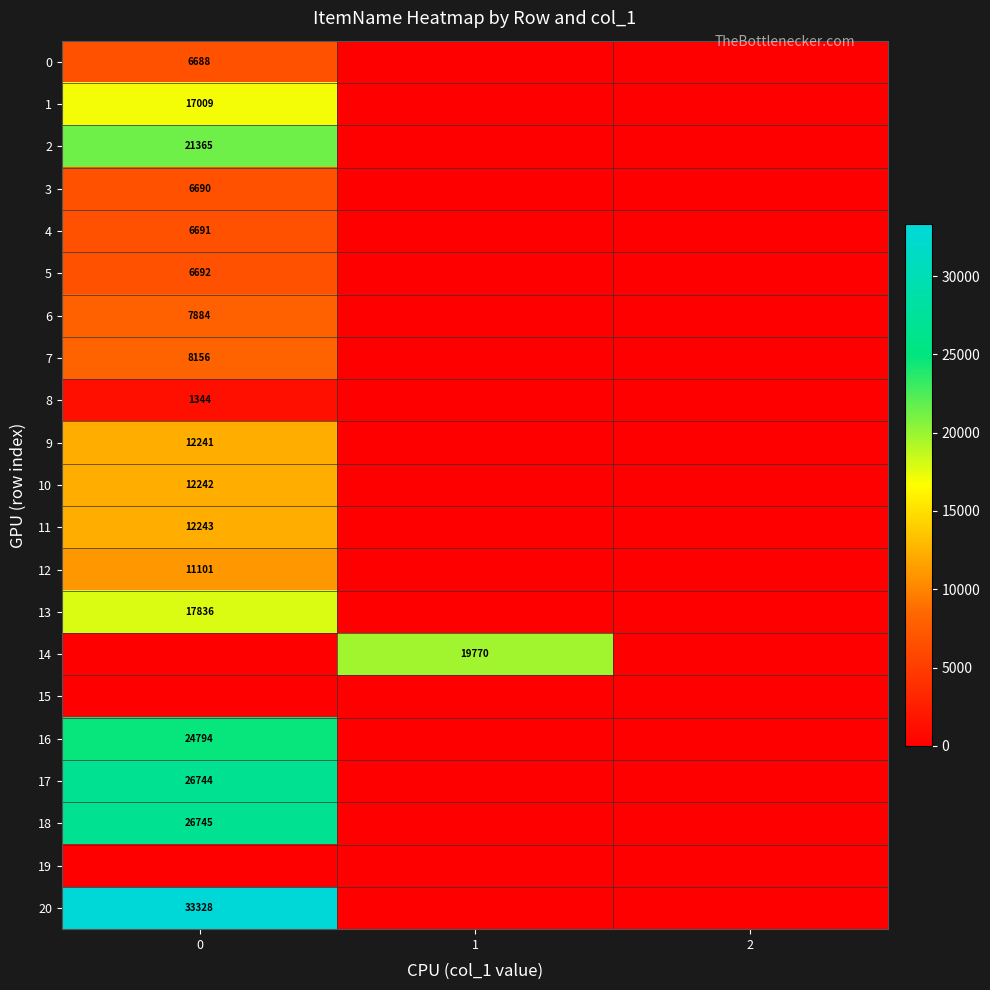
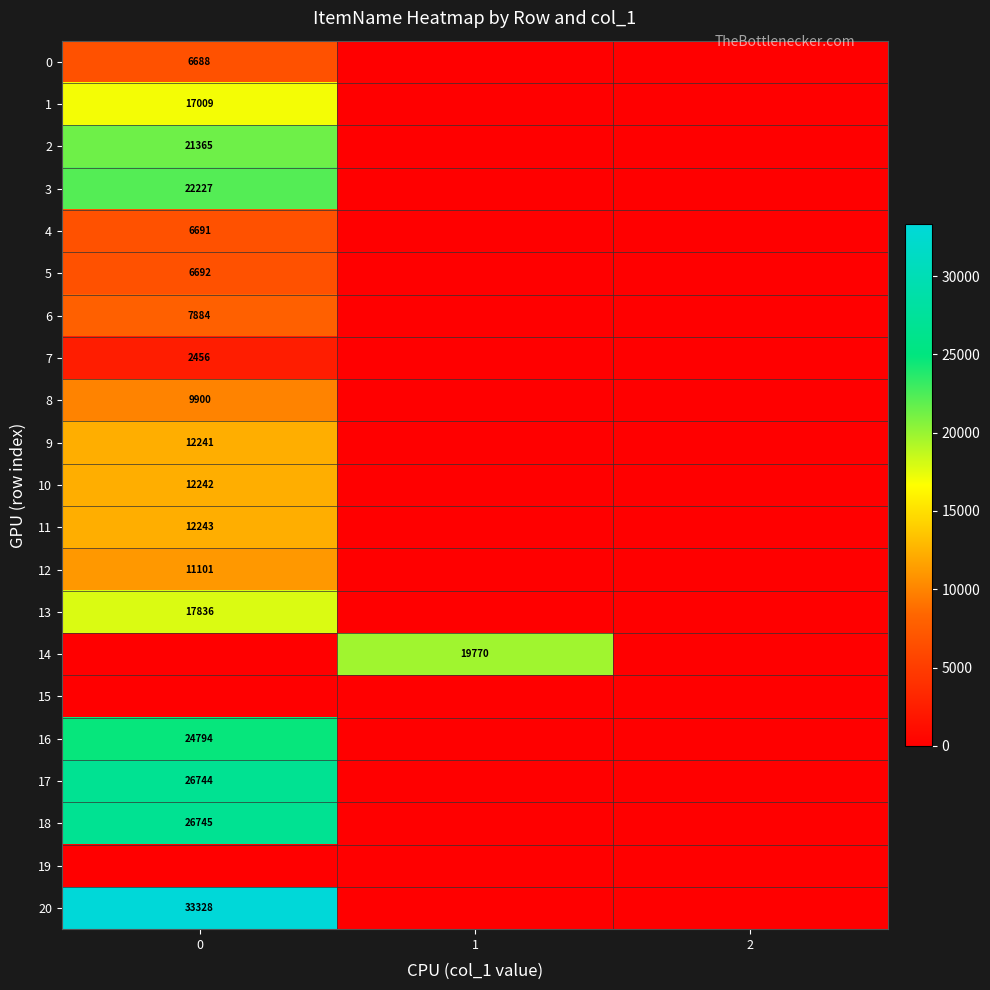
3, 0: 6690 -> 22227
7, 0: 8156 -> 2456
8, 0: 1344 -> 9900
